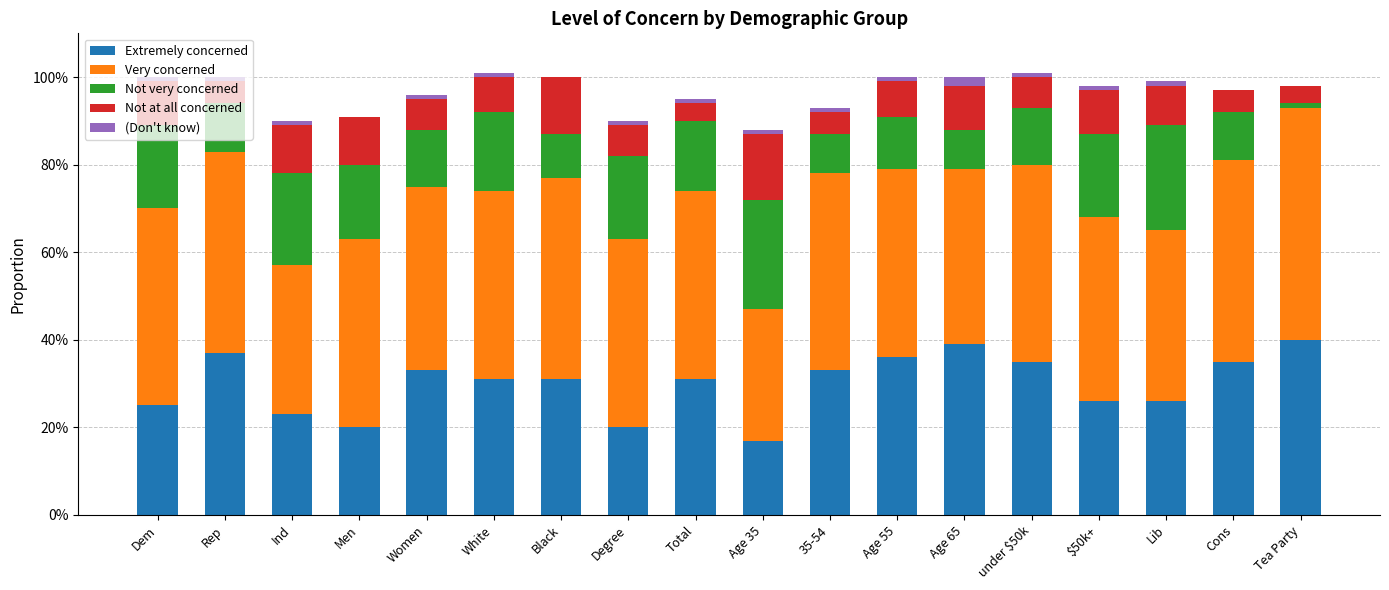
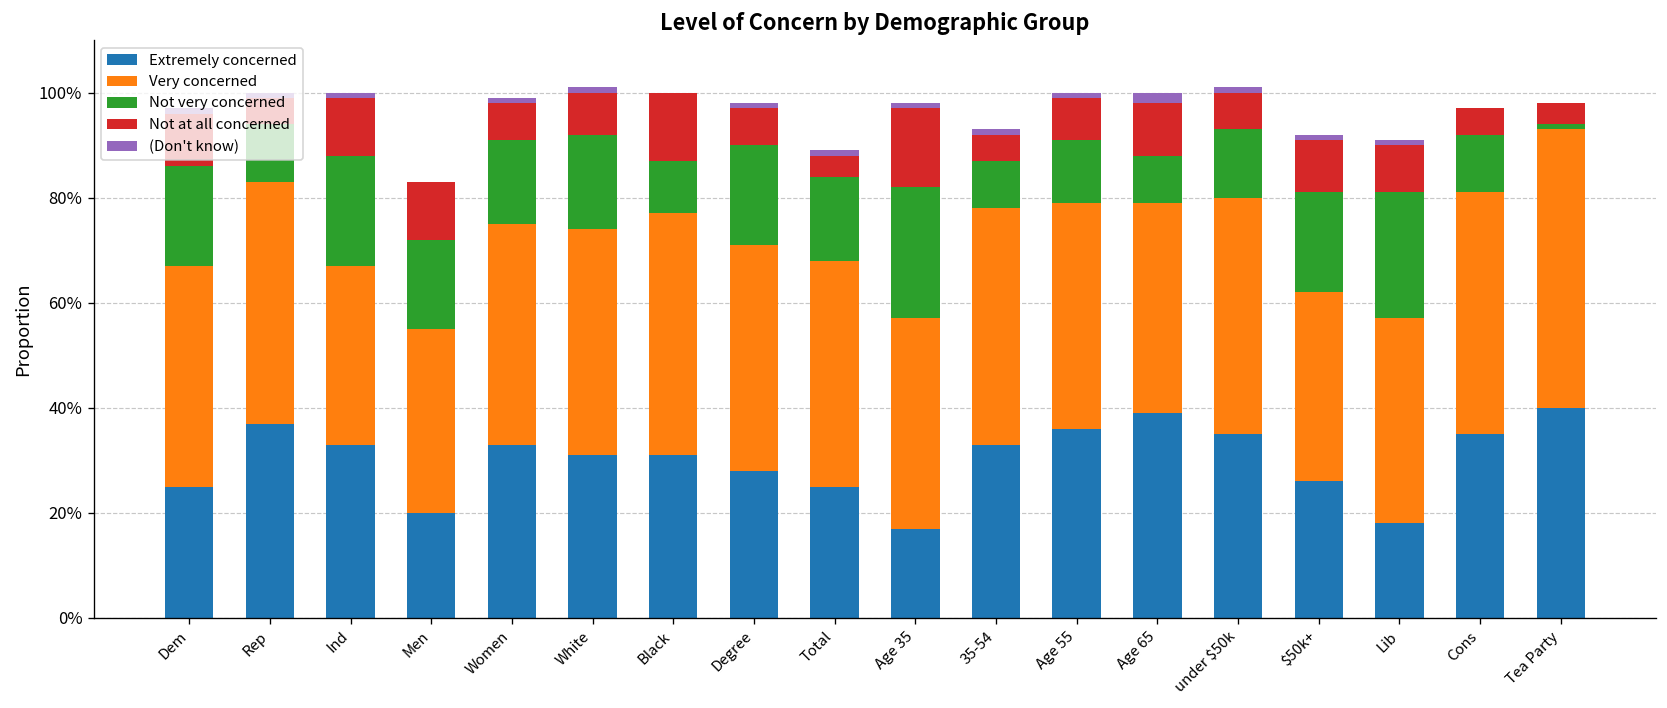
Very concerned, Dem: 45% -> 42%
Extremely concerned, Ind: 23% -> 33%
Very concerned, Men: 43% -> 35%
Not very concerned, Women: 13% -> 16%
Extremely concerned, Degree: 20% -> 28%
Extremely concerned, Total: 31% -> 25%
Very concerned, Age 35: 30% -> 40%
Very concerned, $50k+: 42% -> 36%
Extremely concerned, Lib: 26% -> 18%
